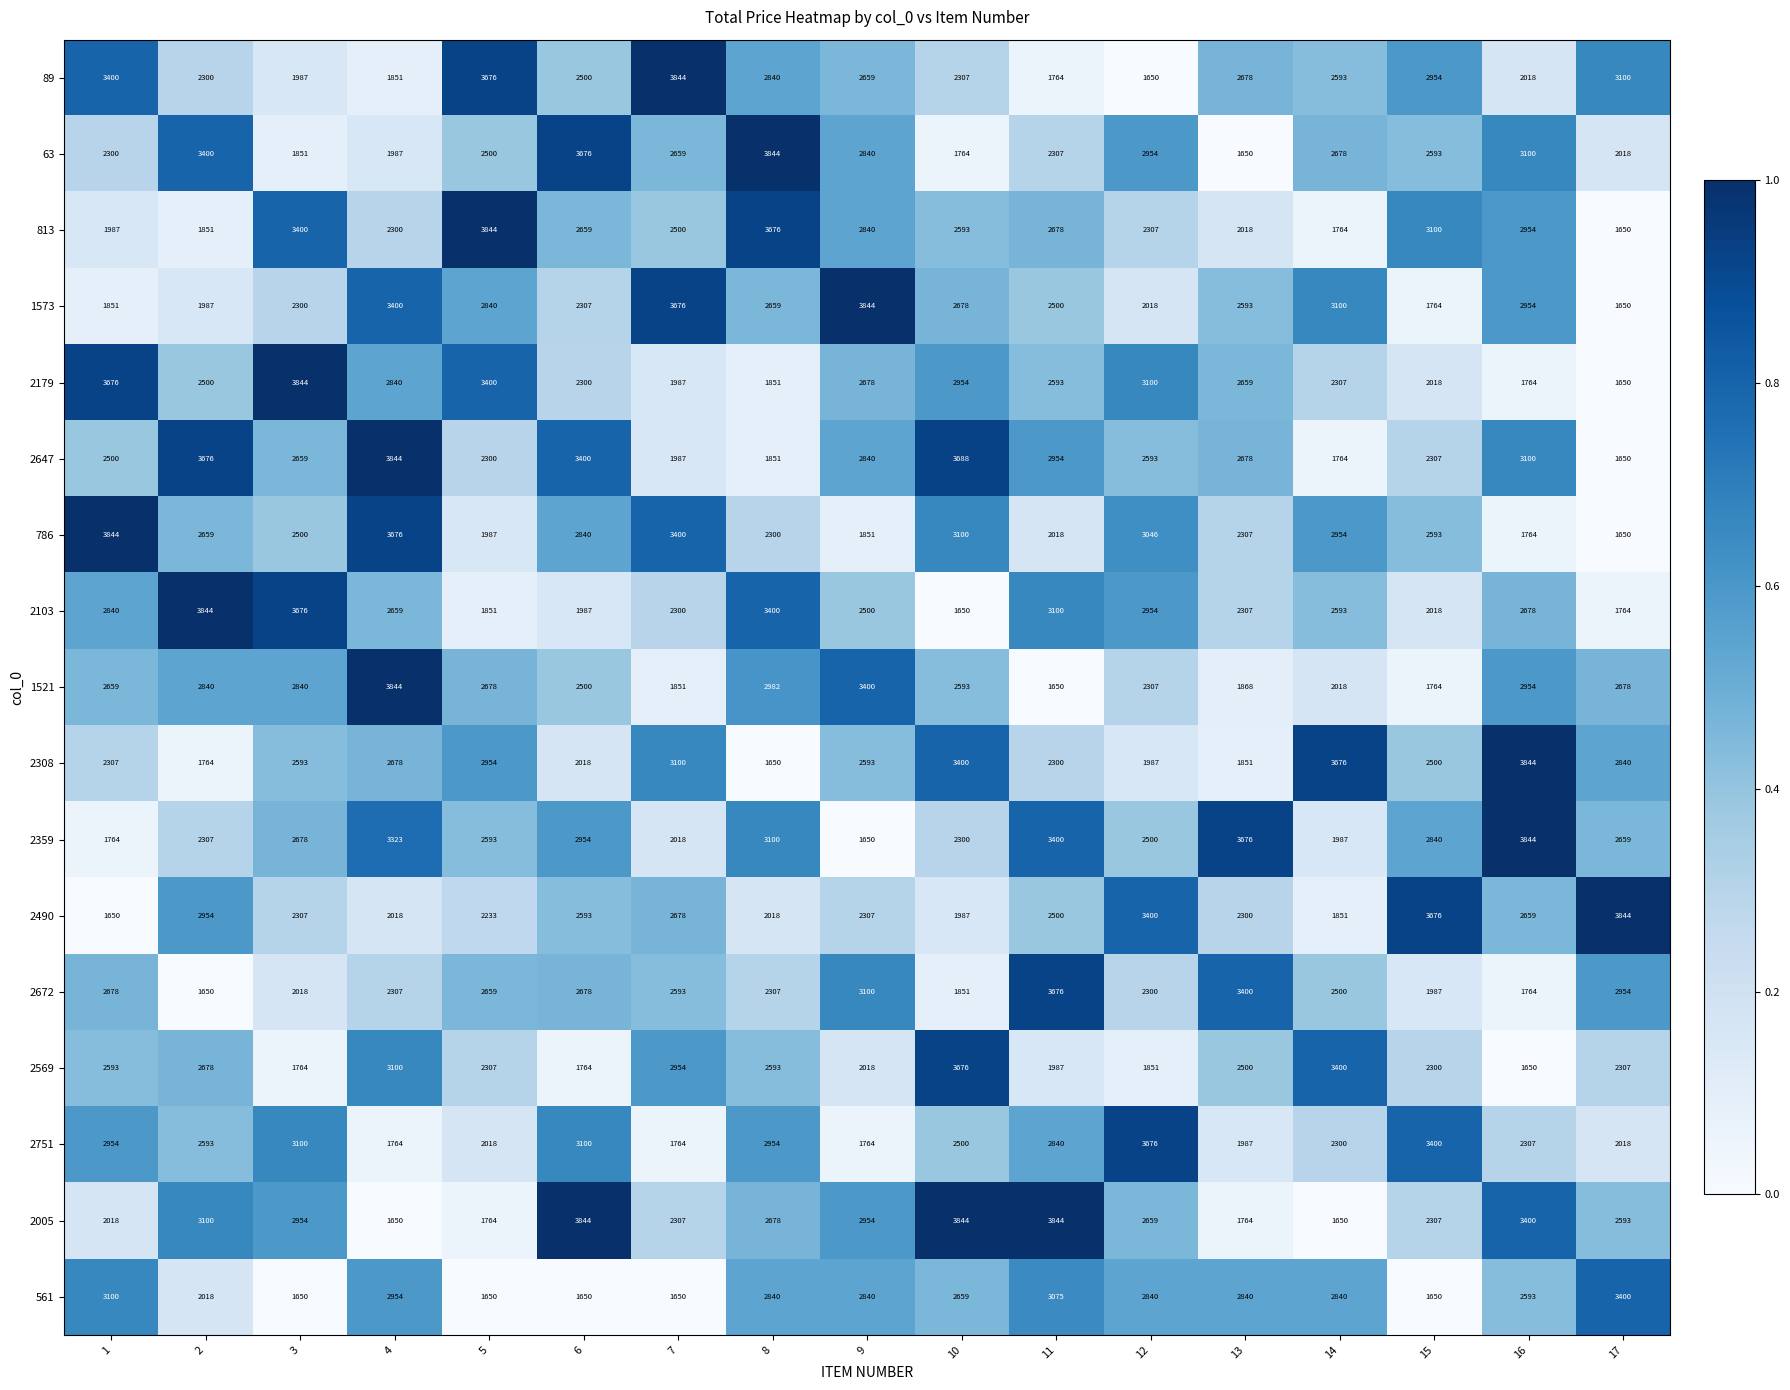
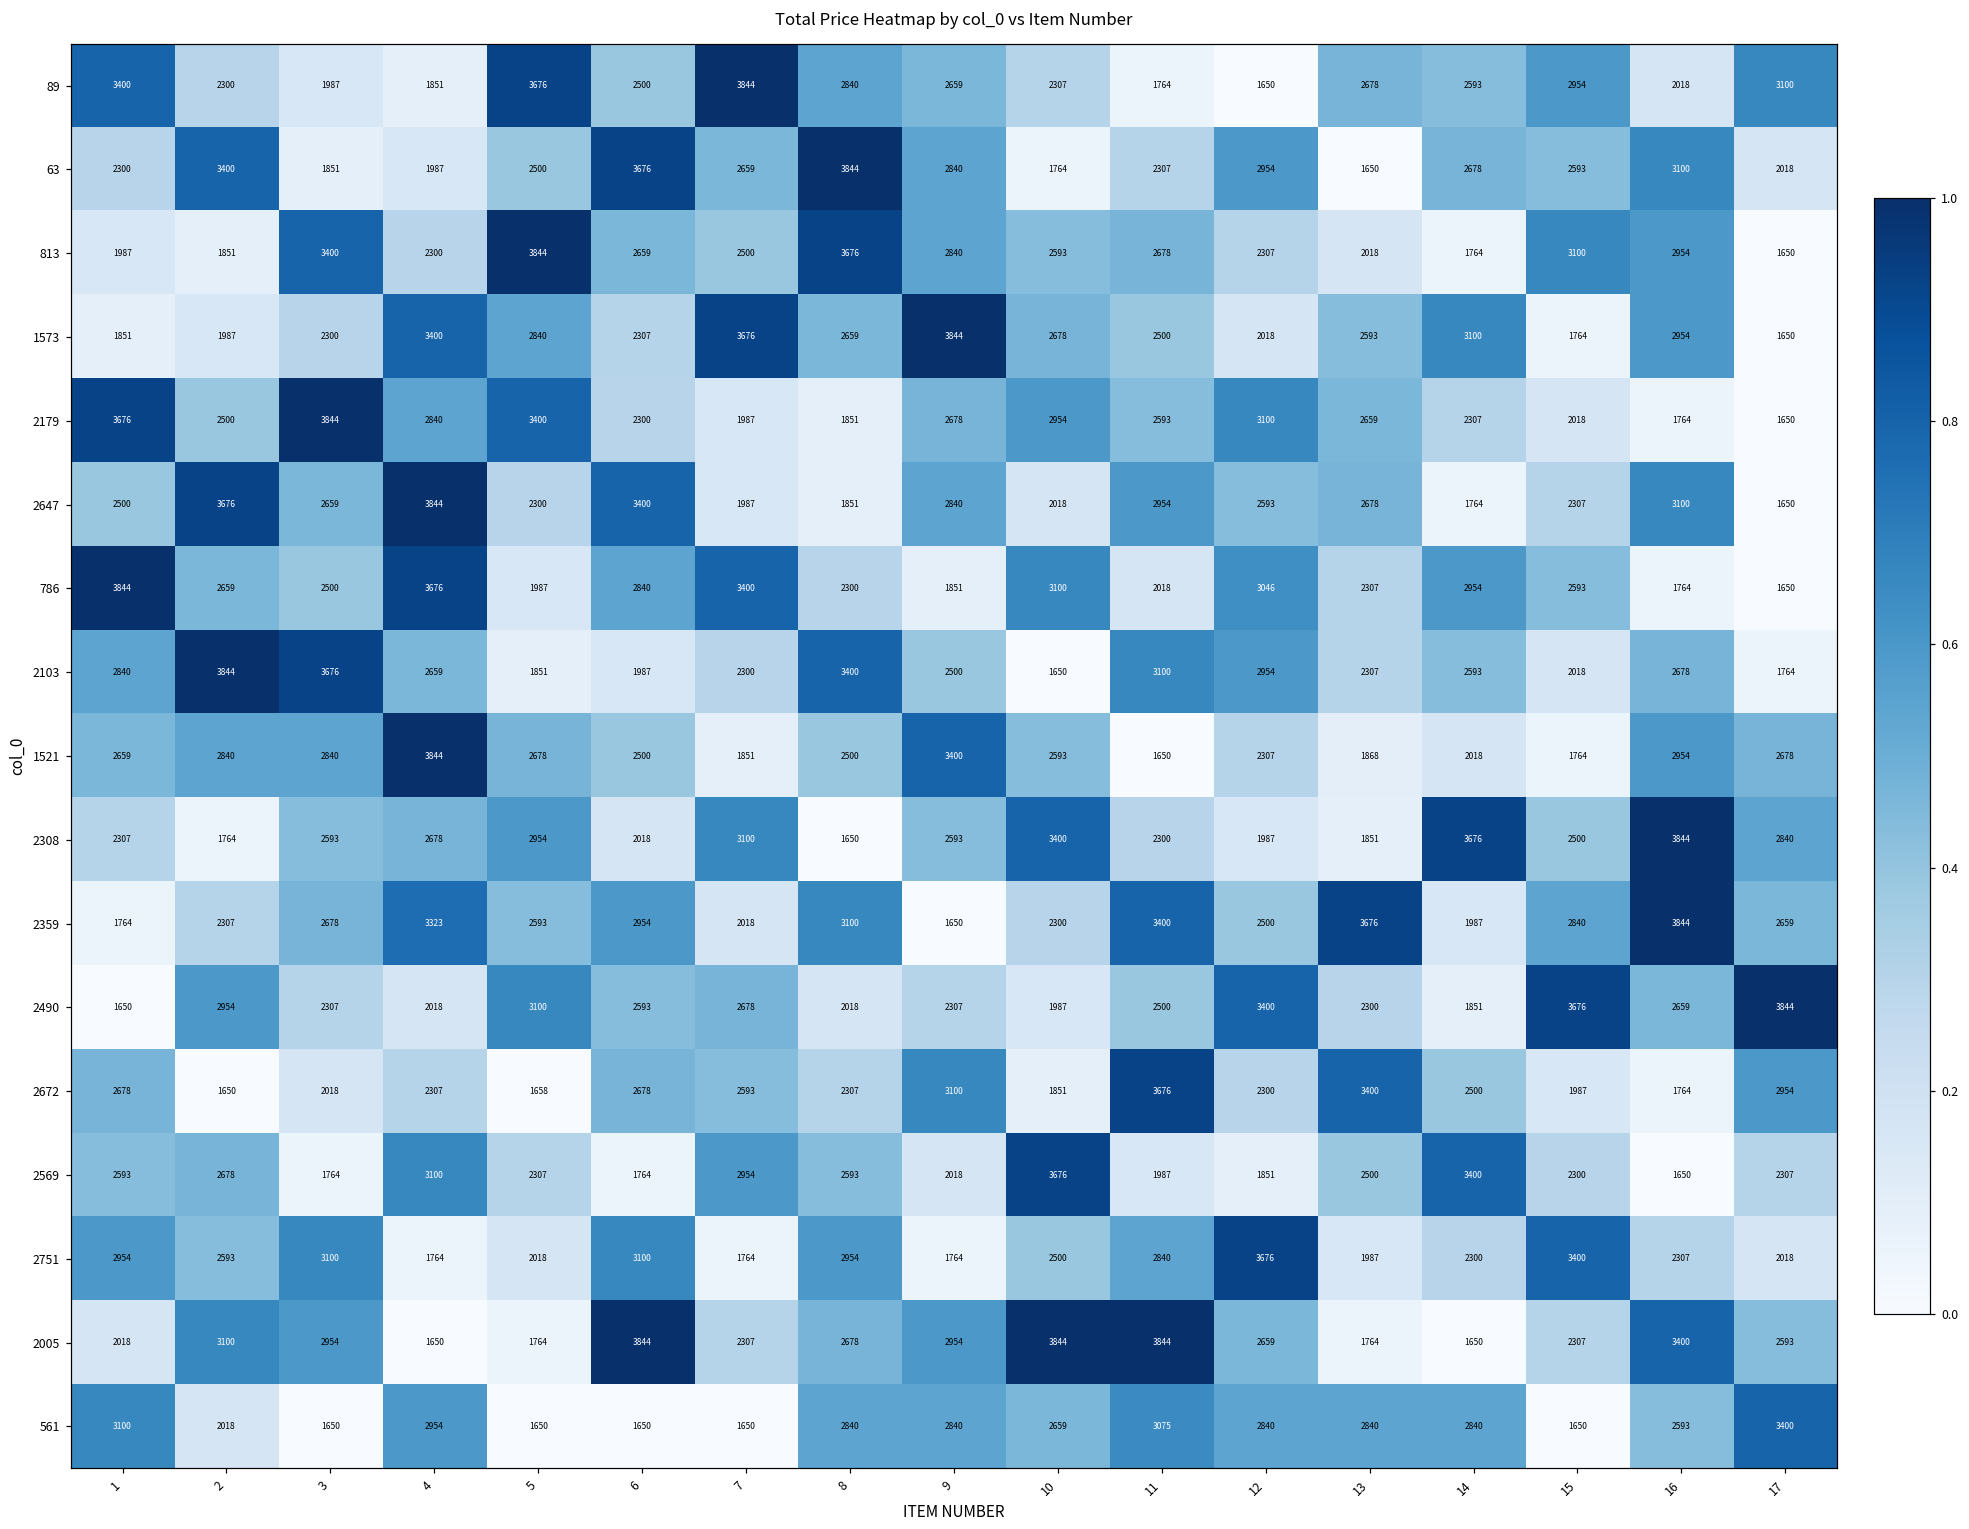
2647, 10: 3688 -> 2018
1521, 8: 2982 -> 2500
2490, 5: 2233 -> 3100
2672, 5: 2659 -> 1658
